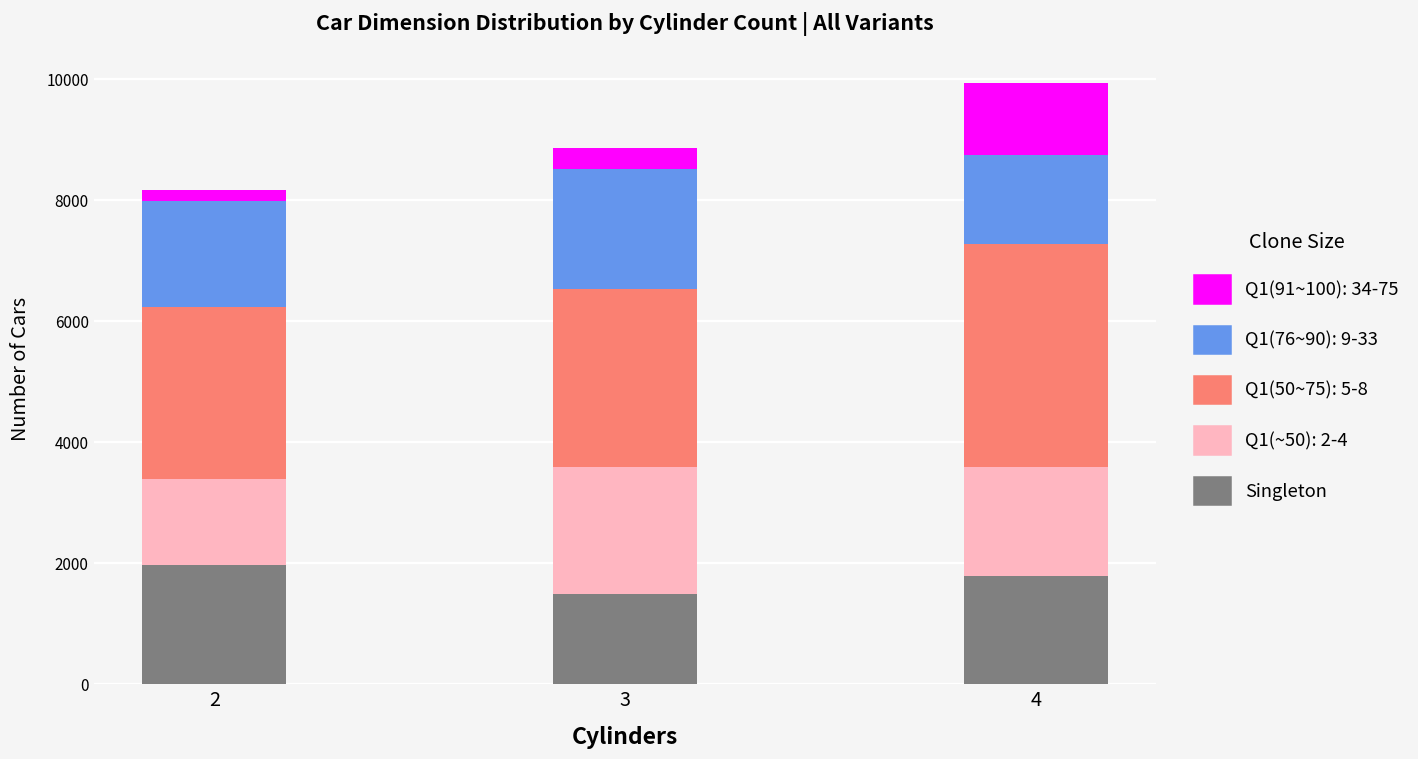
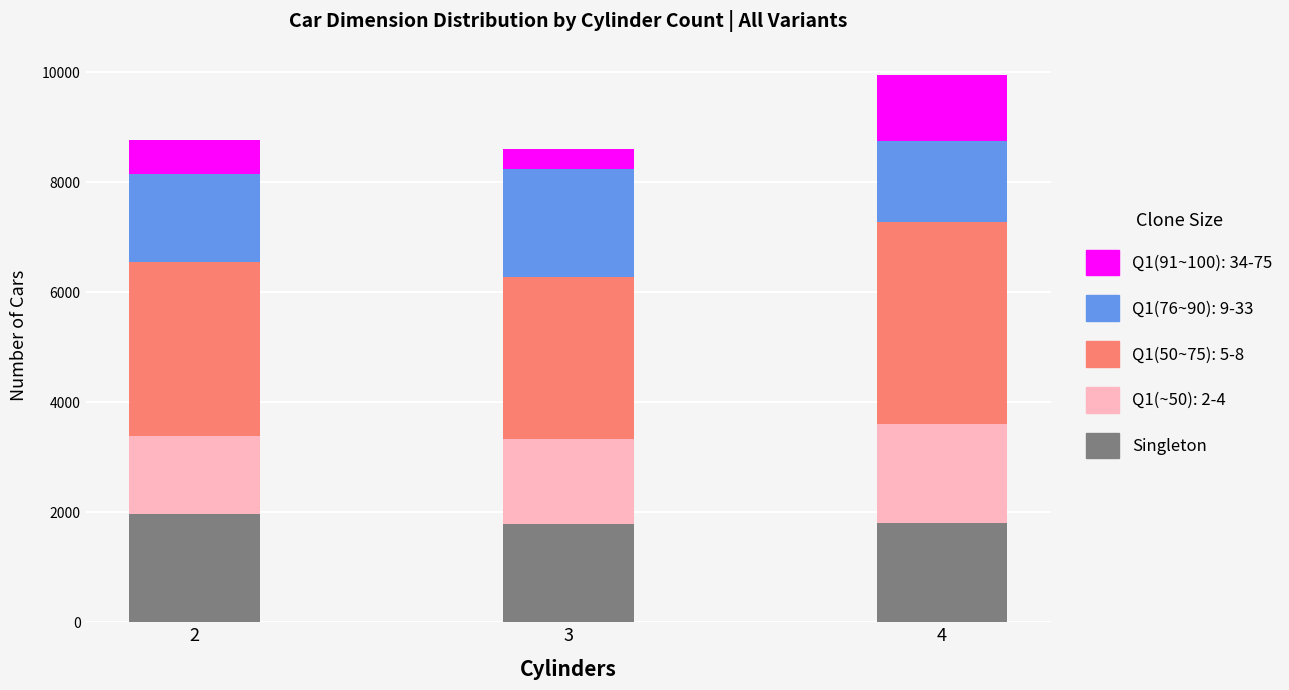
Q1(50~75): 5-8, 2: 2800 -> 3200
Q1(76~90): 9-33, 2: 1800 -> 1600
Q1(91~100): 34-75, 2: 200 -> 600
Singleton, 3: 1500 -> 1800
Q1(~50): 2-4, 3: 2100 -> 1500
